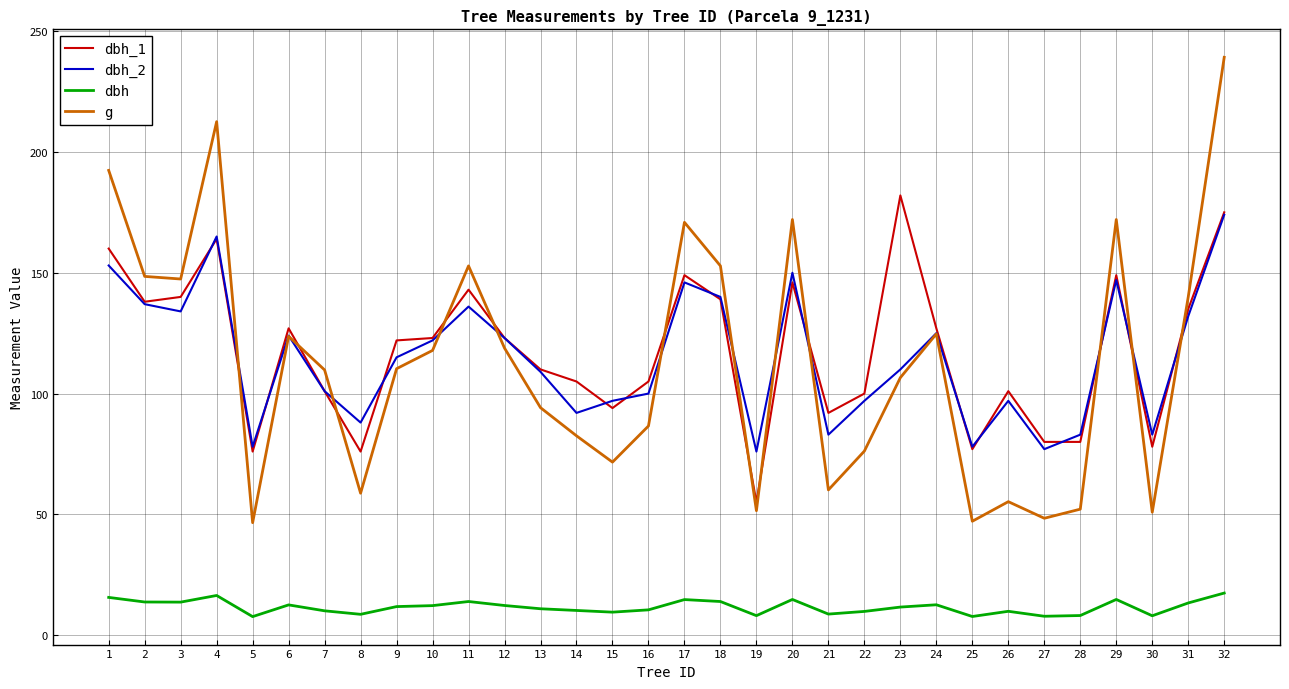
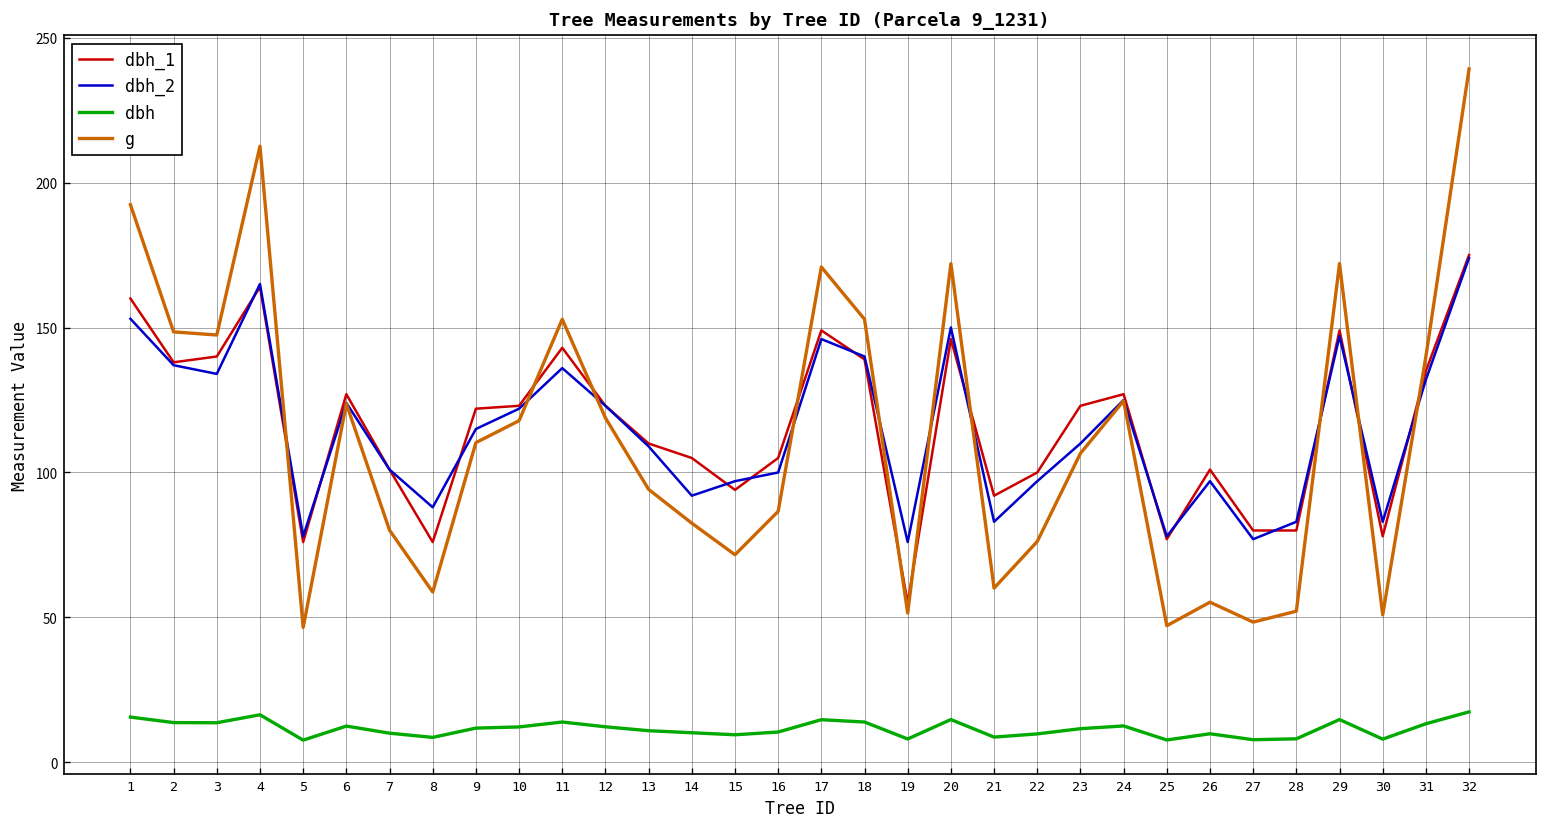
g, 7: 110 -> 80
dbh_1, 23: 182 -> 123
